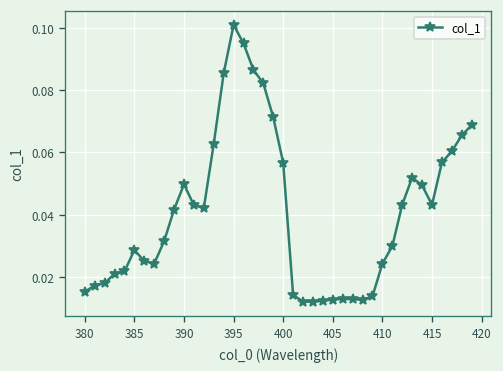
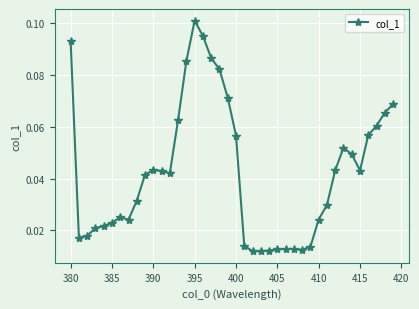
380: 0.015 -> 0.093
385: 0.029 -> 0.023
390: 0.050 -> 0.043
